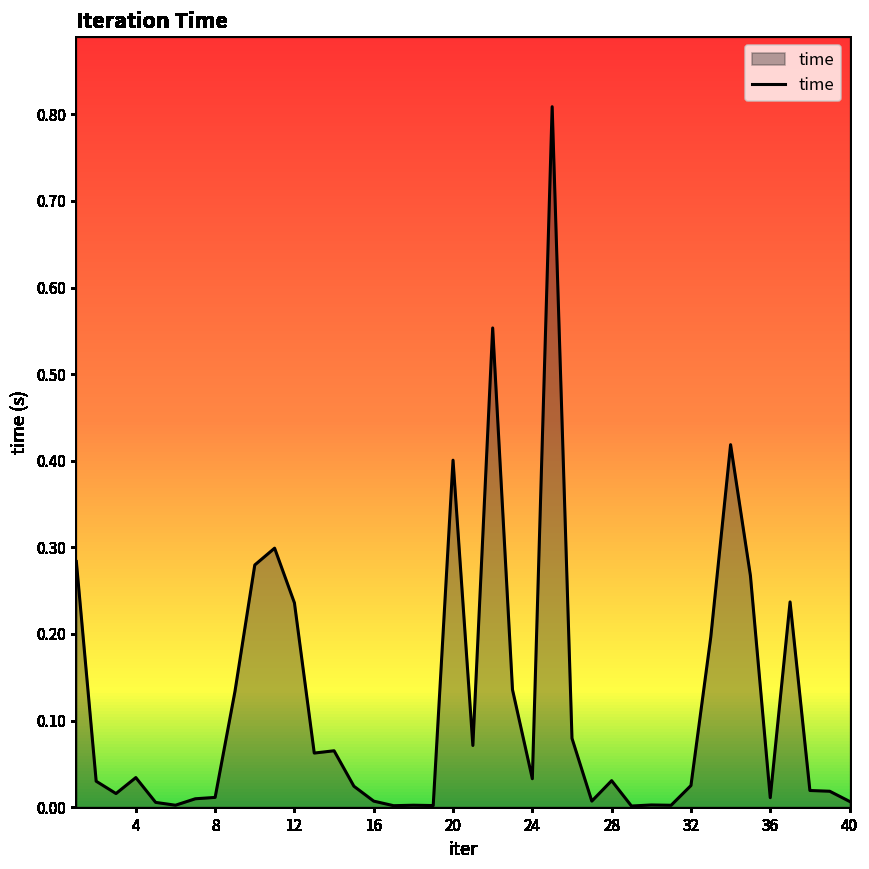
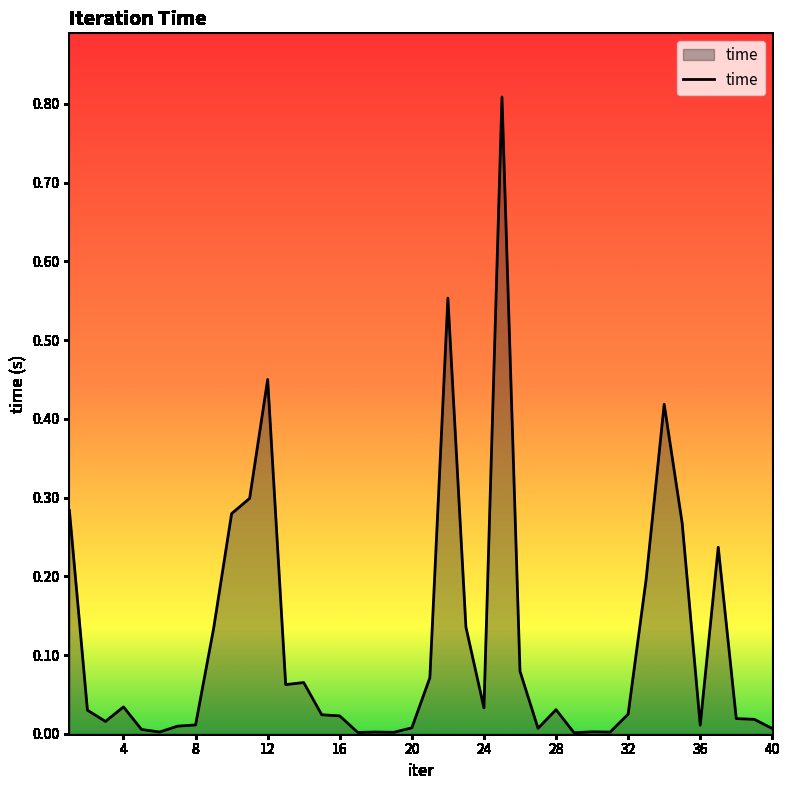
12: 0.24 -> 0.45
16: 0.01 -> 0.02
20: 0.40 -> 0.01
